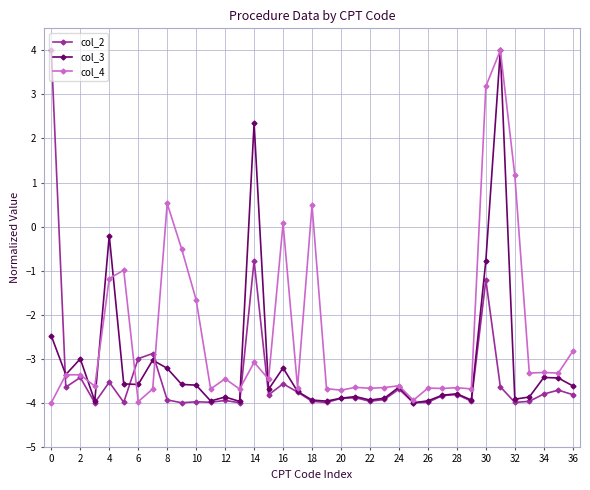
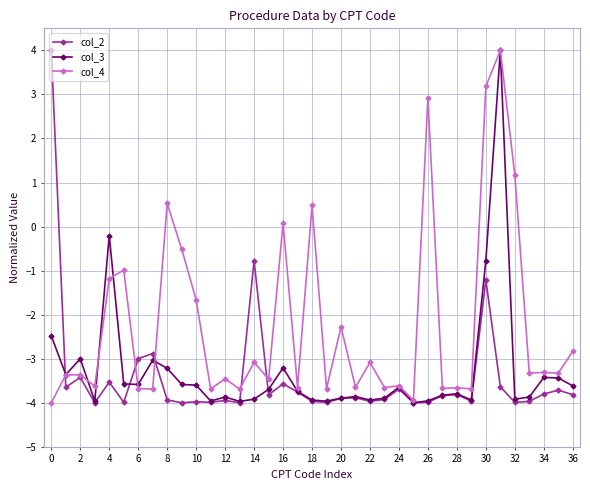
col_4, 6: -4.0 -> -3.7
col_3, 14: 2.3 -> -3.9
col_4, 20: -3.7 -> -2.3
col_4, 22: -3.7 -> -3.1
col_4, 26: -3.7 -> 2.9
